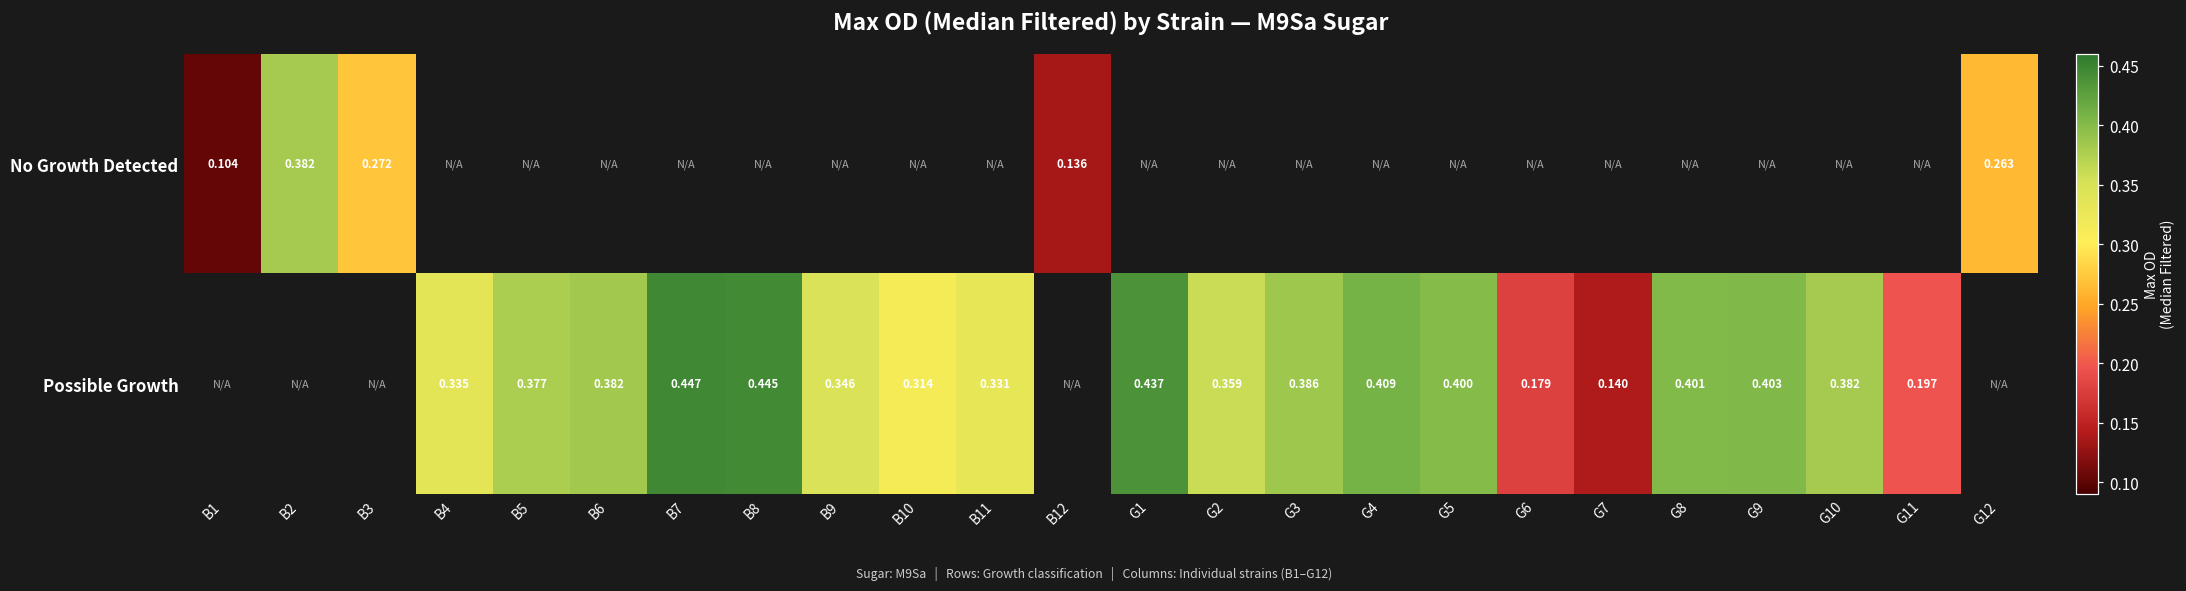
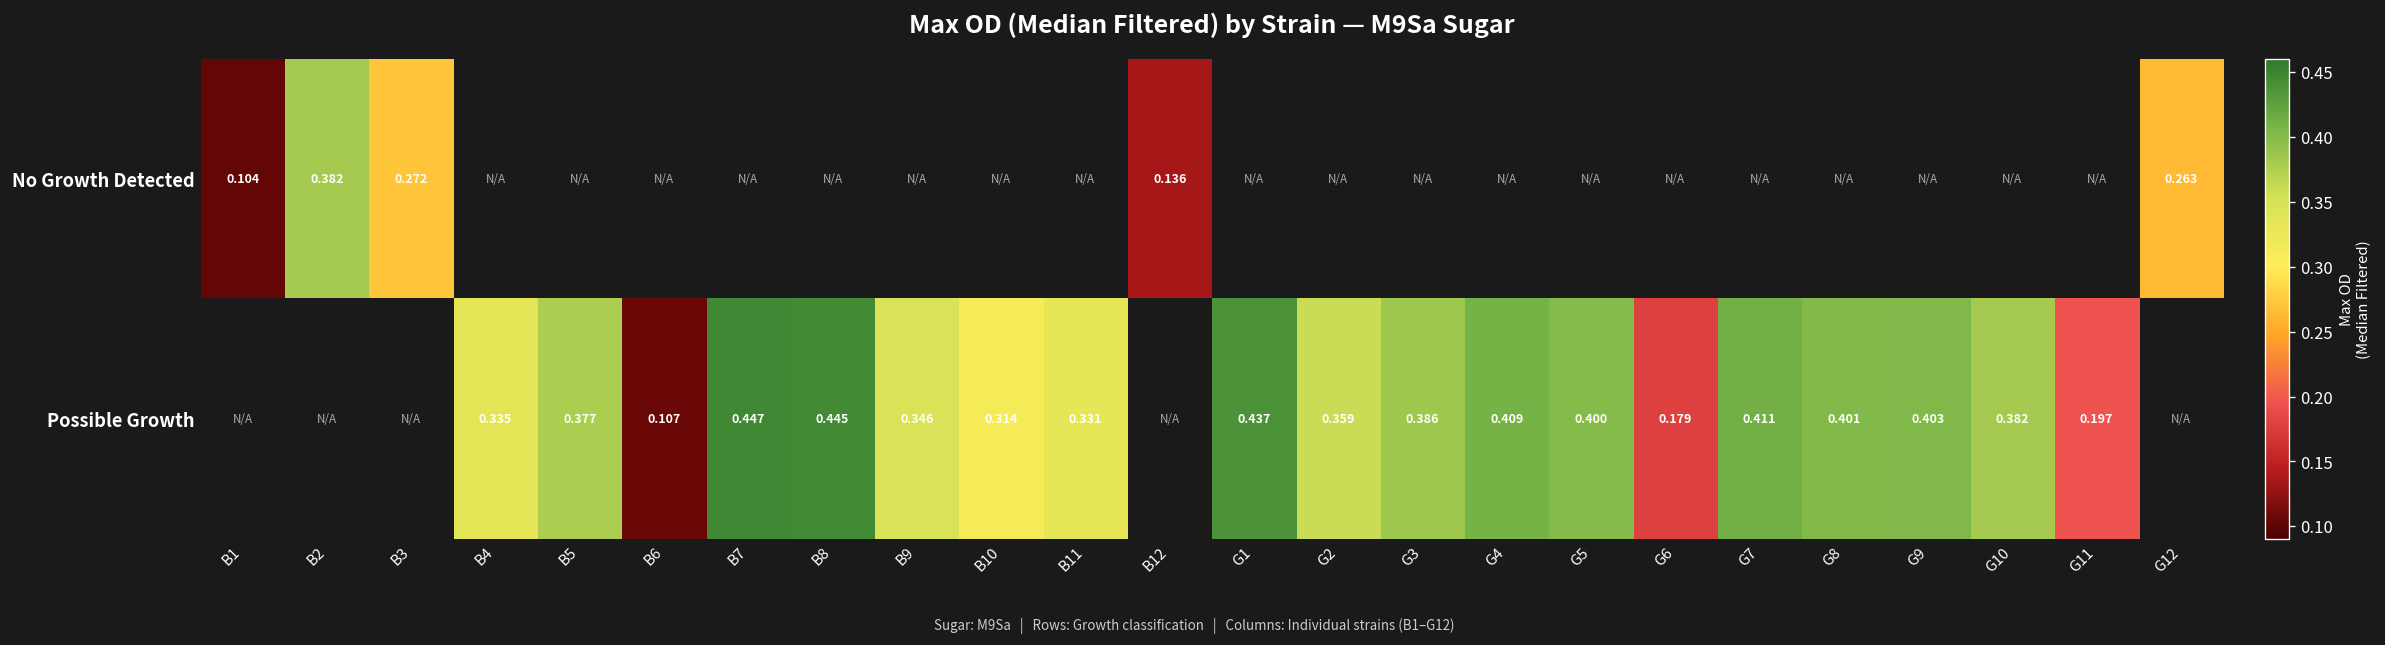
Possible Growth, B6: 0.382 -> 0.107
Possible Growth, G7: 0.140 -> 0.411
